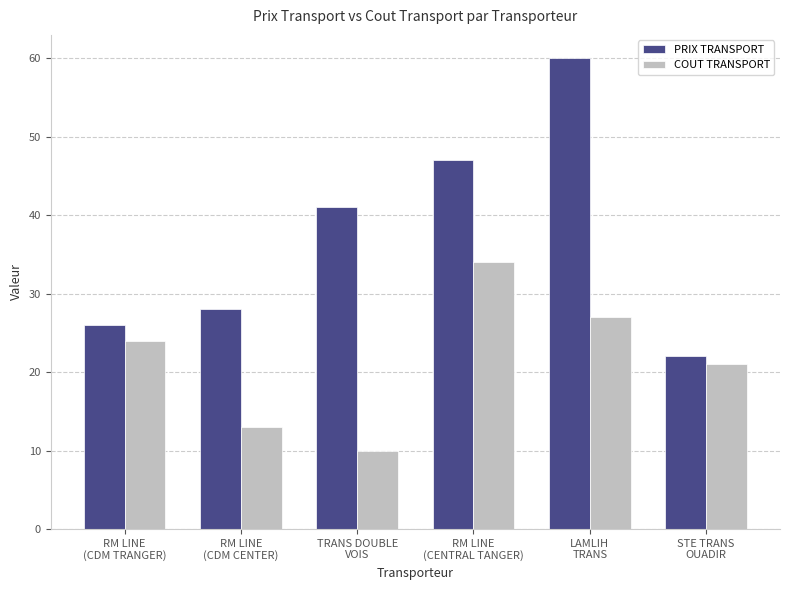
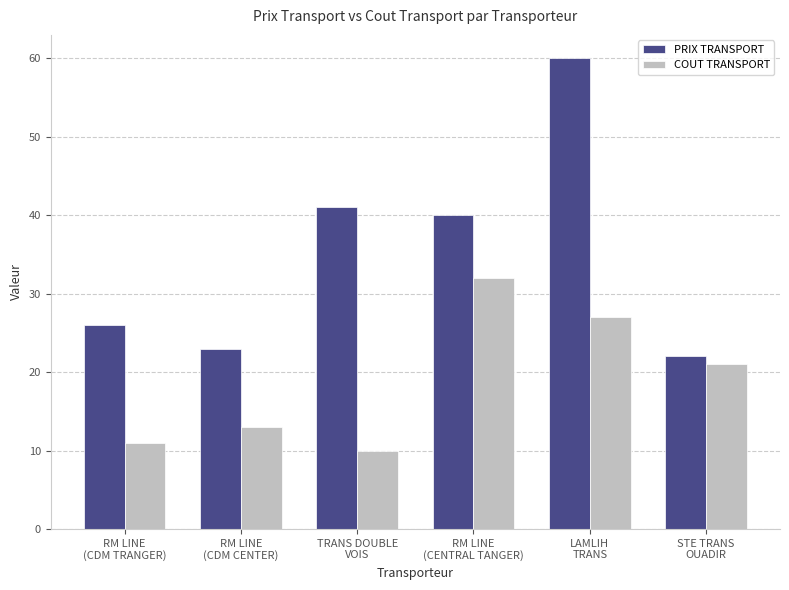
COUT TRANSPORT, RM LINE (CDM TRANGER): 24 -> 11
PRIX TRANSPORT, RM LINE (CDM CENTER): 28 -> 23
PRIX TRANSPORT, RM LINE (CENTRAL TANGER): 47 -> 40
COUT TRANSPORT, RM LINE (CENTRAL TANGER): 34 -> 32
